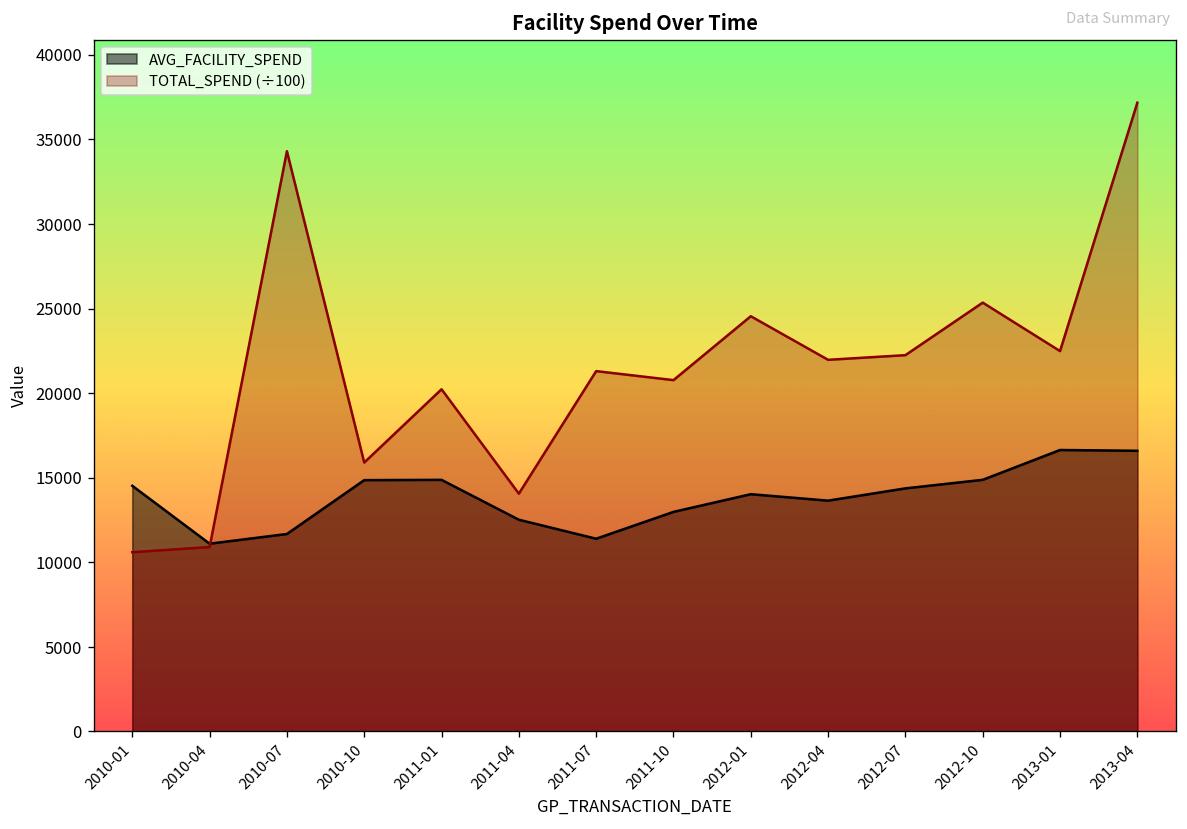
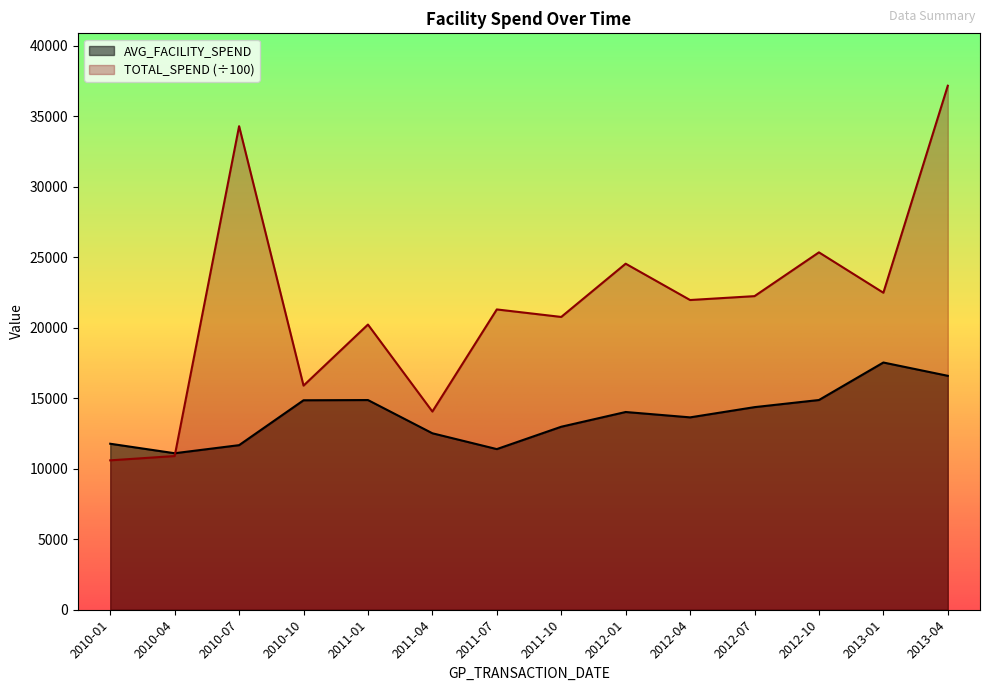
AVG_FACILITY_SPEND, 2010-01: 14500 -> 11800
AVG_FACILITY_SPEND, 2013-01: 16600 -> 17500
